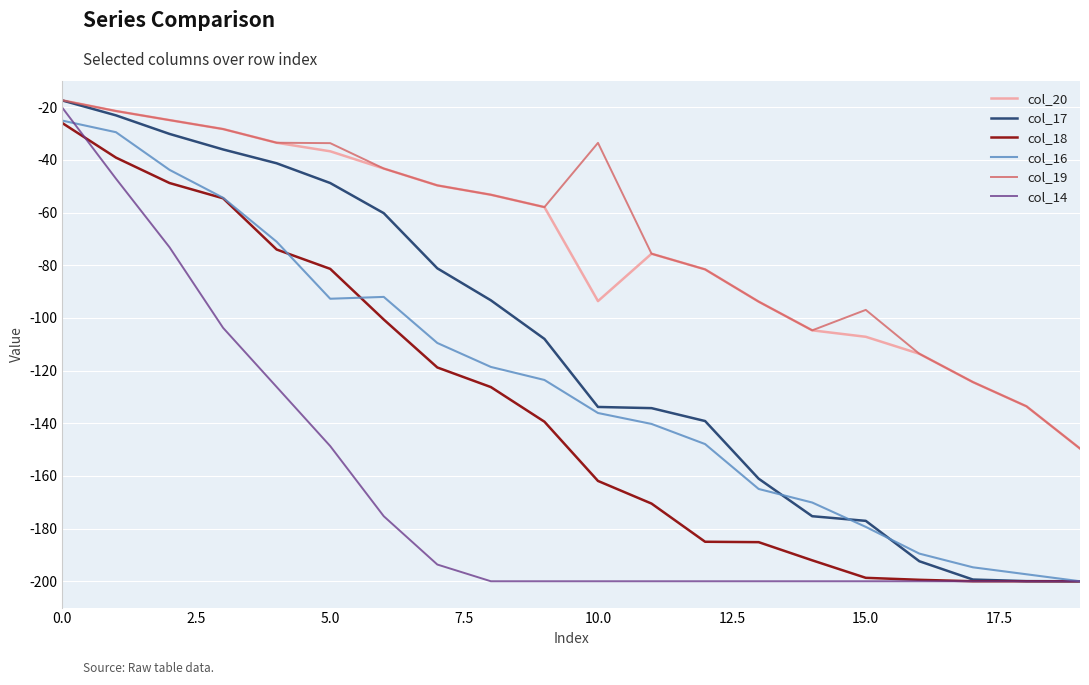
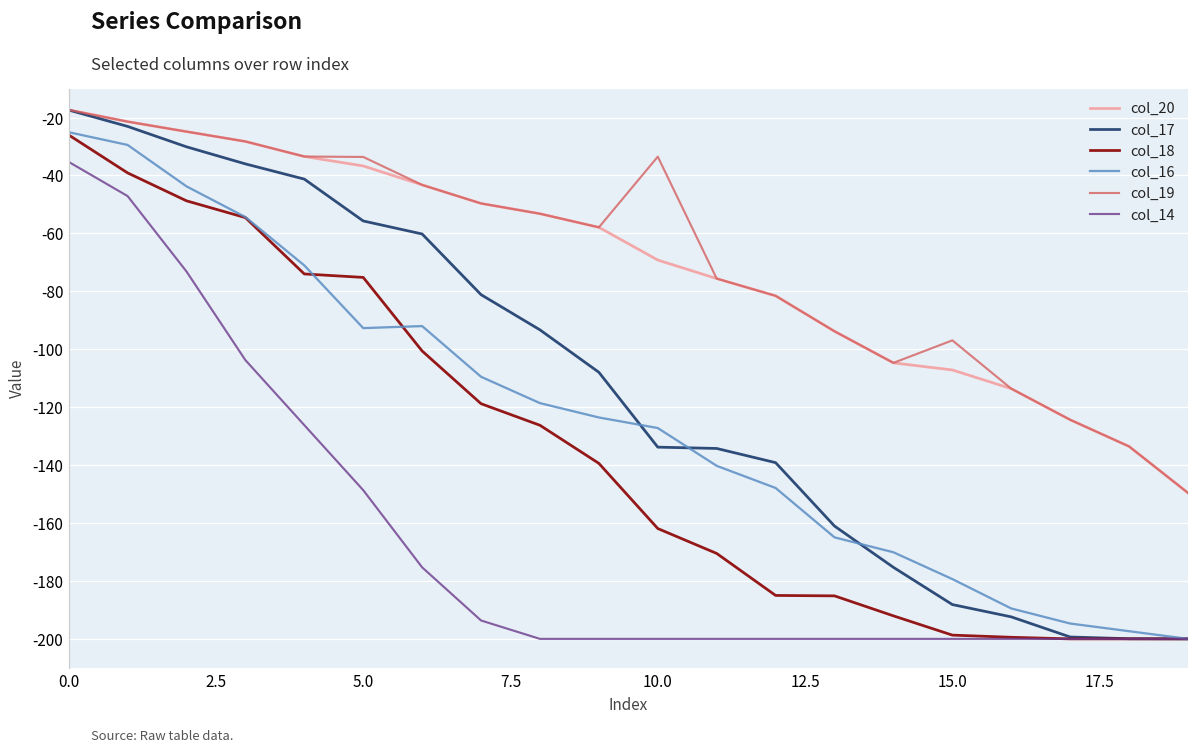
col_14, 0.0: -20 -> -35
col_17, 5.0: -49 -> -56
col_18, 5.0: -81 -> -75
col_20, 10.0: -94 -> -69
col_16, 10.0: -136 -> -127
col_17, 15.0: -177 -> -188
